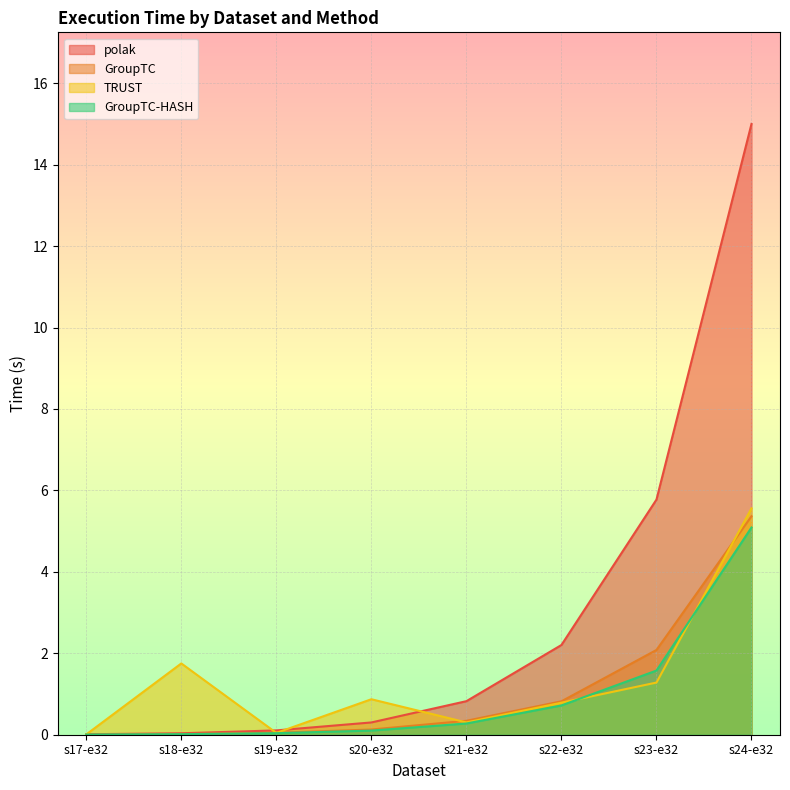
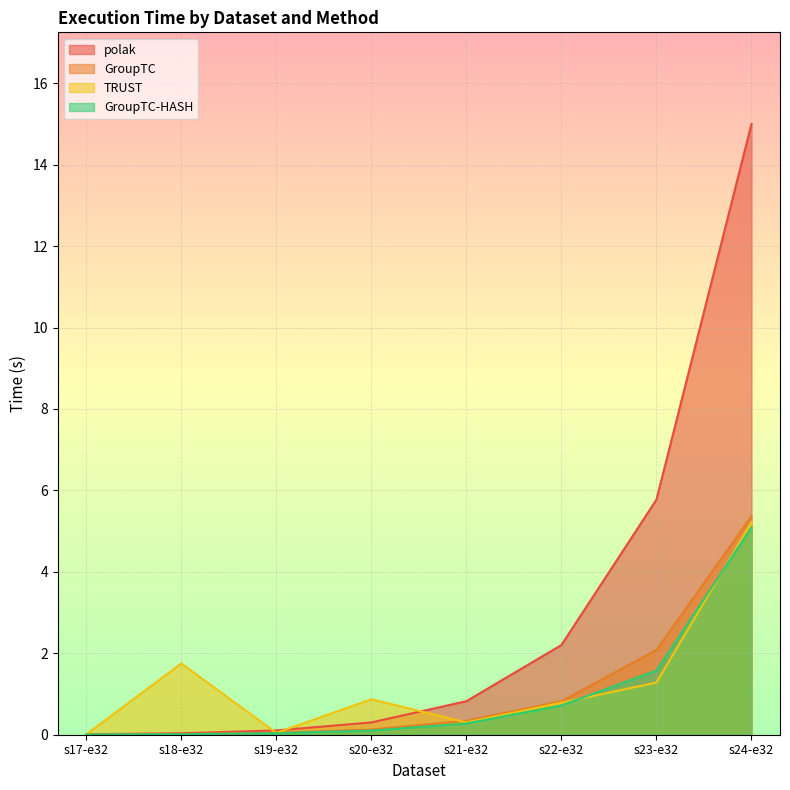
TRUST, s24-e32: 5.6 -> 5.2
